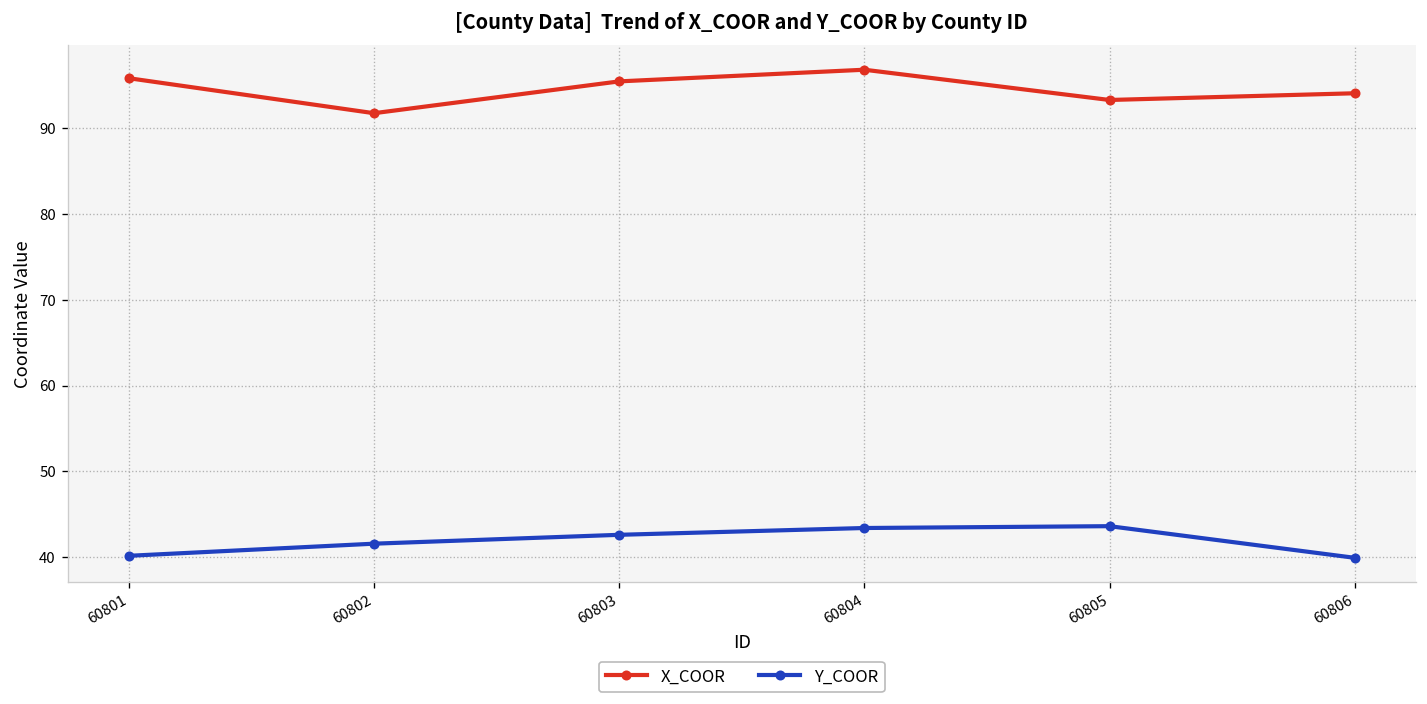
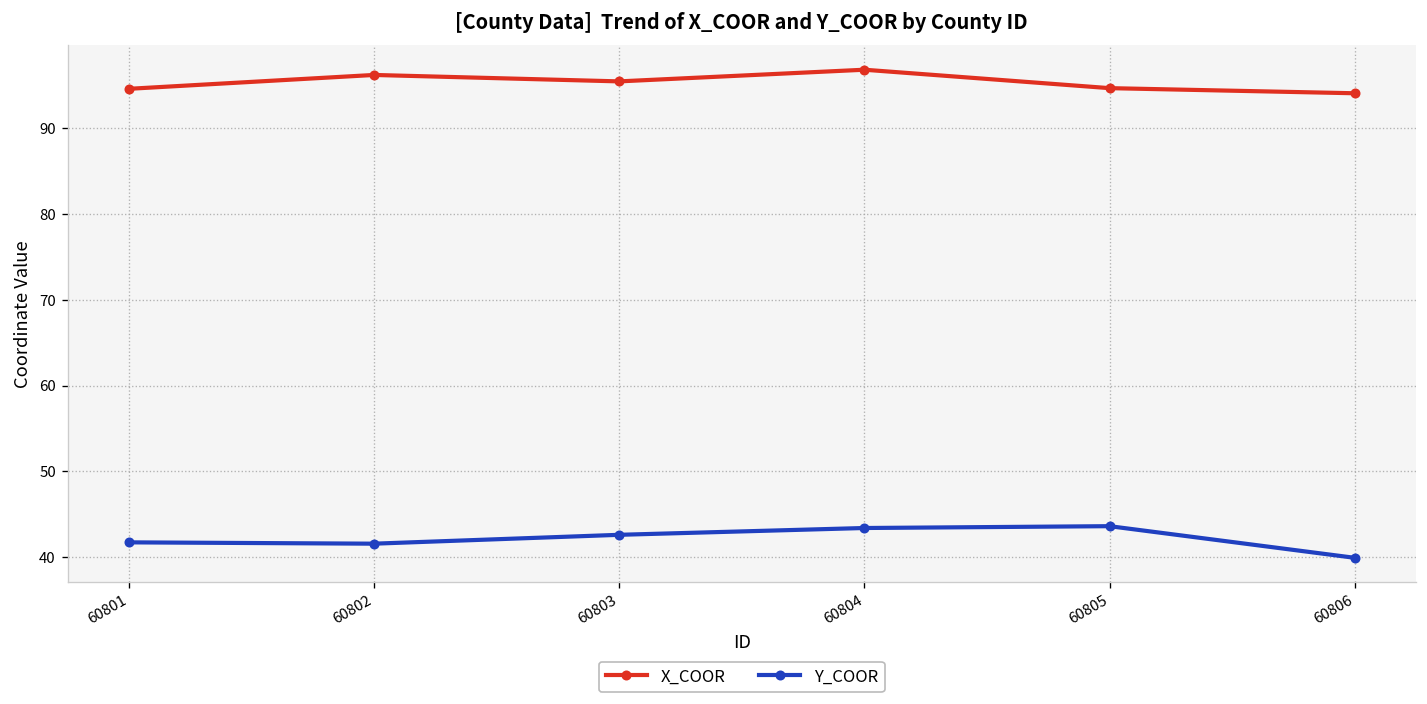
X_COOR, 60801: 96 -> 95
Y_COOR, 60801: 40 -> 42
X_COOR, 60802: 92 -> 96
X_COOR, 60805: 93 -> 95
